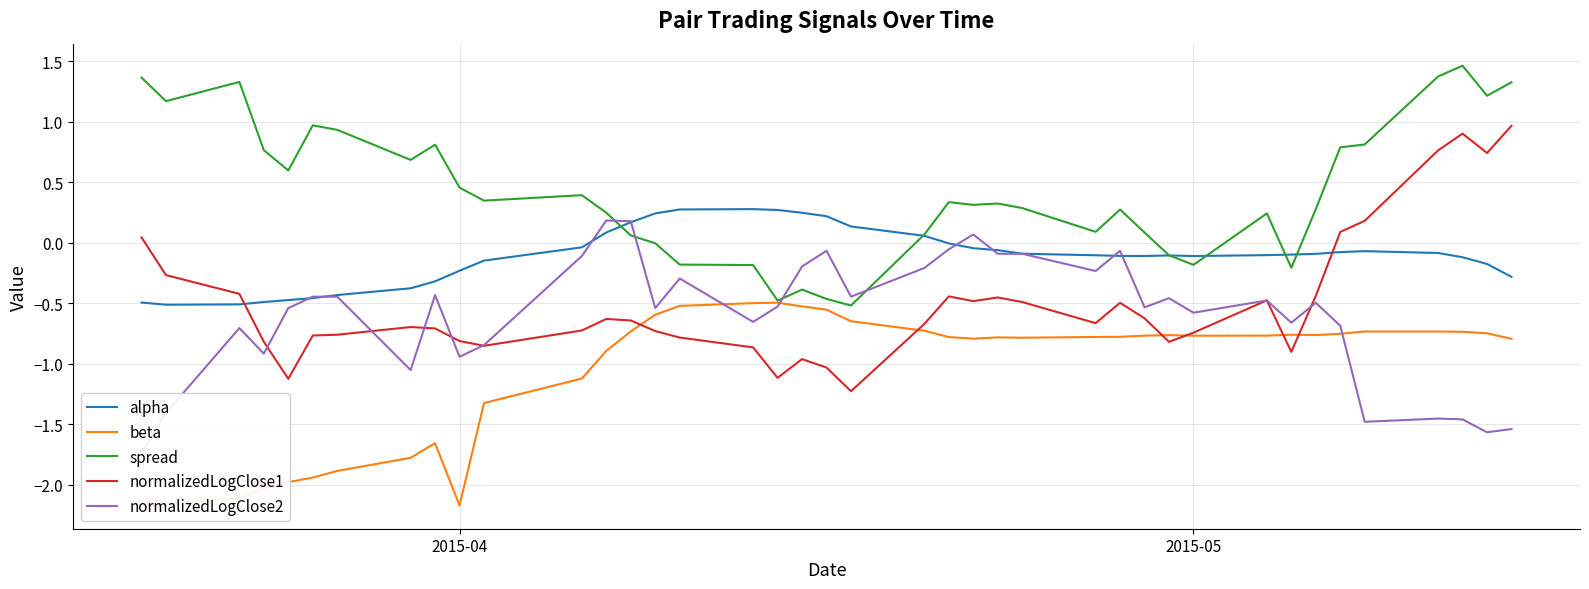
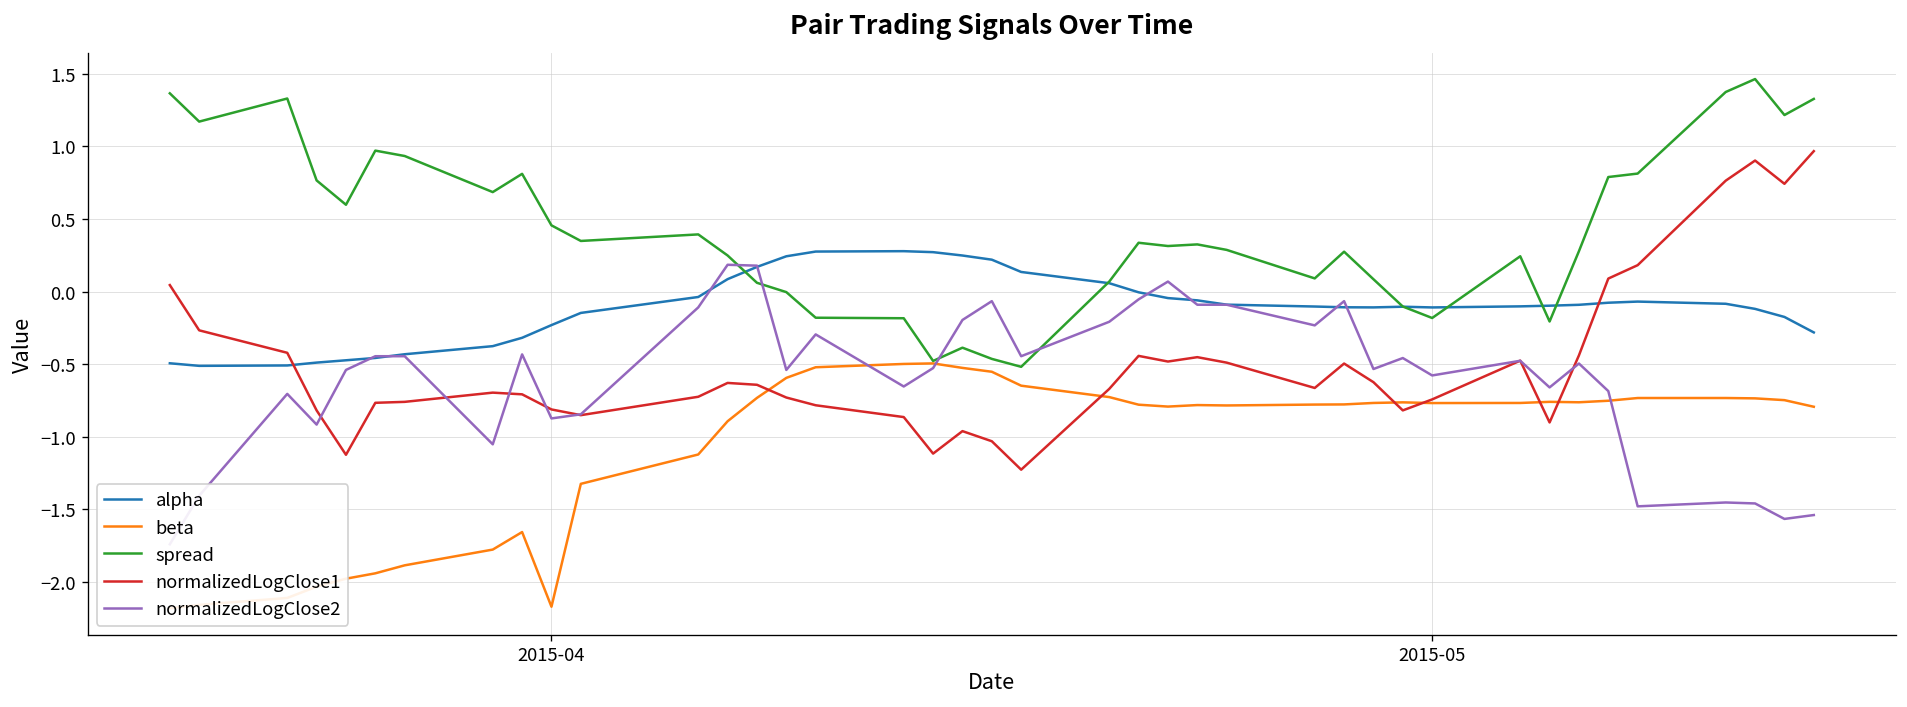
normalizedLogClose2, 2015-04: -0.94 -> -0.87
